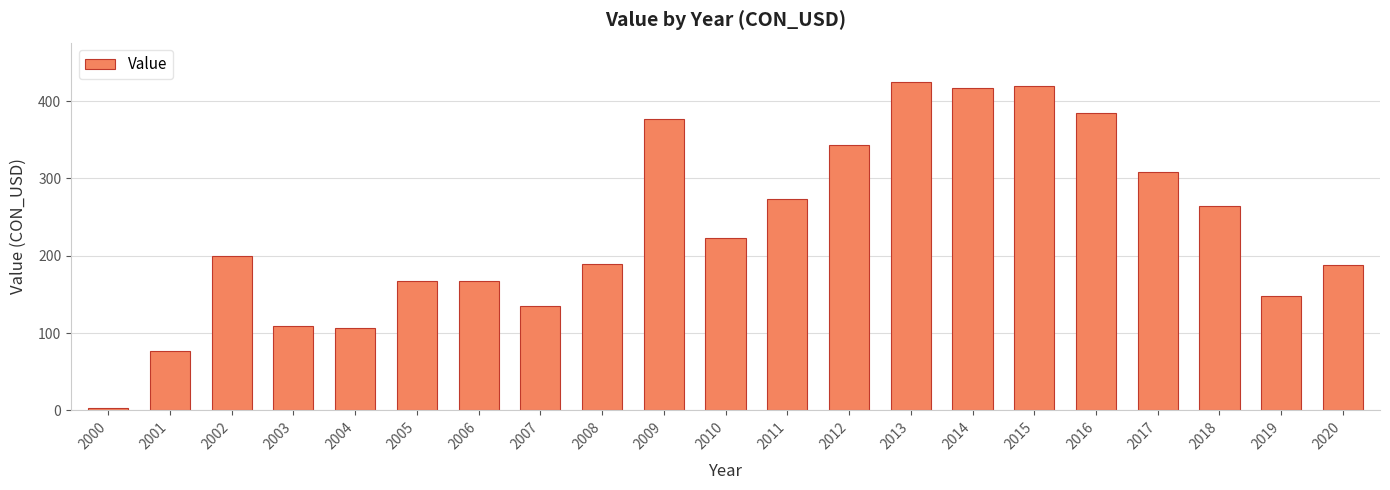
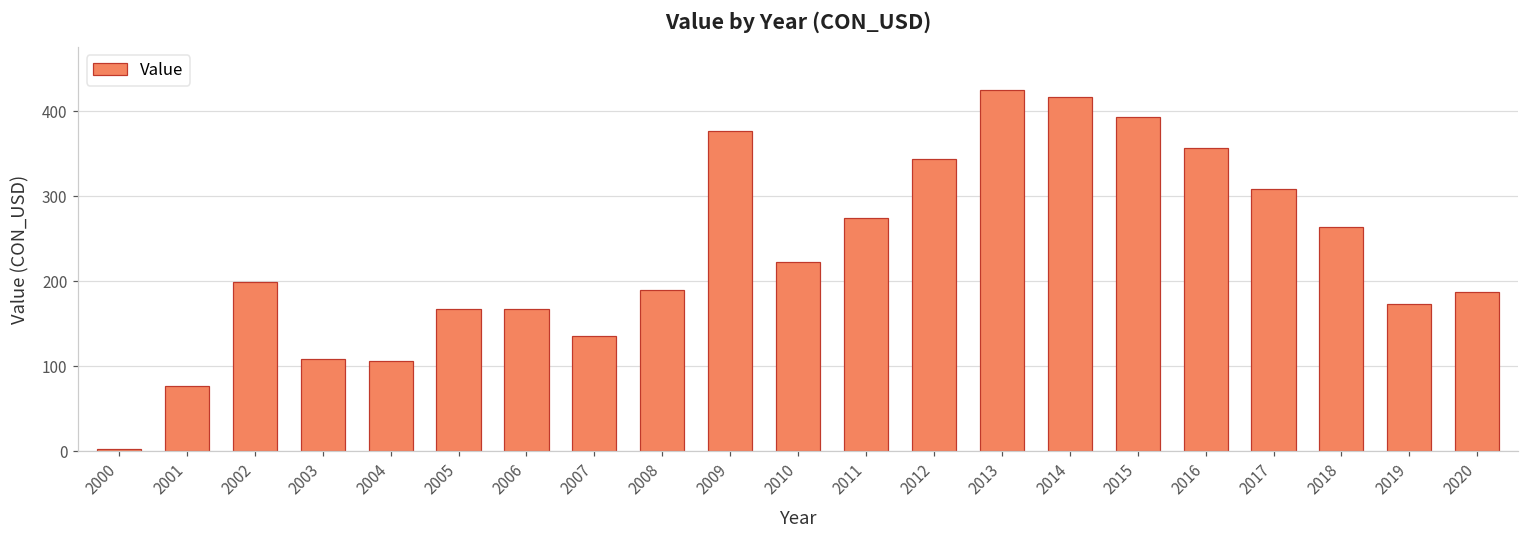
2015: 420 -> 390
2016: 380 -> 360
2019: 150 -> 170
